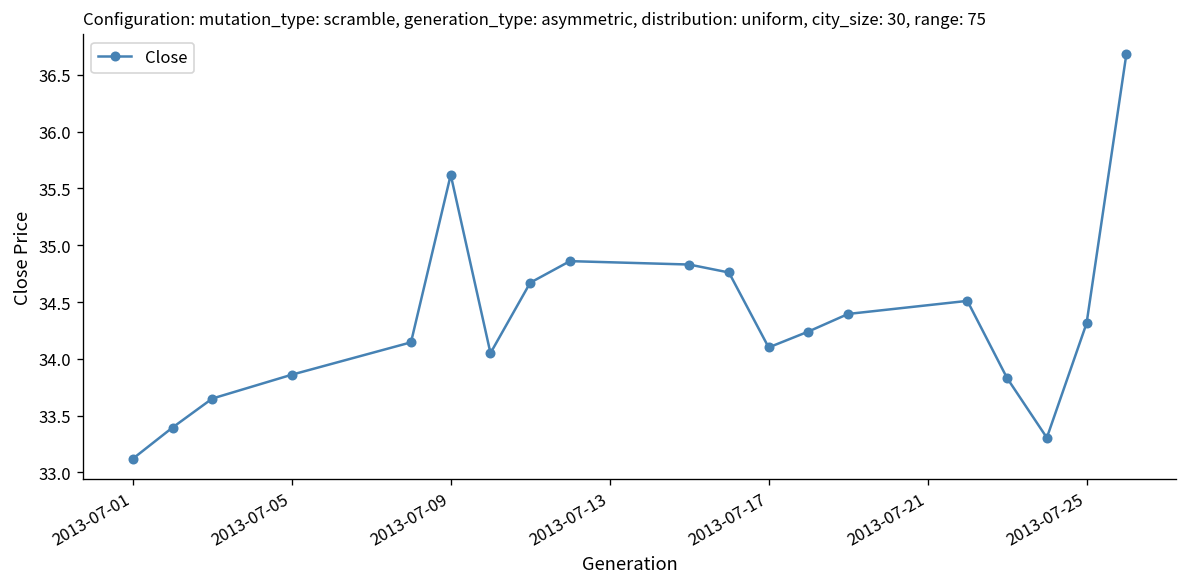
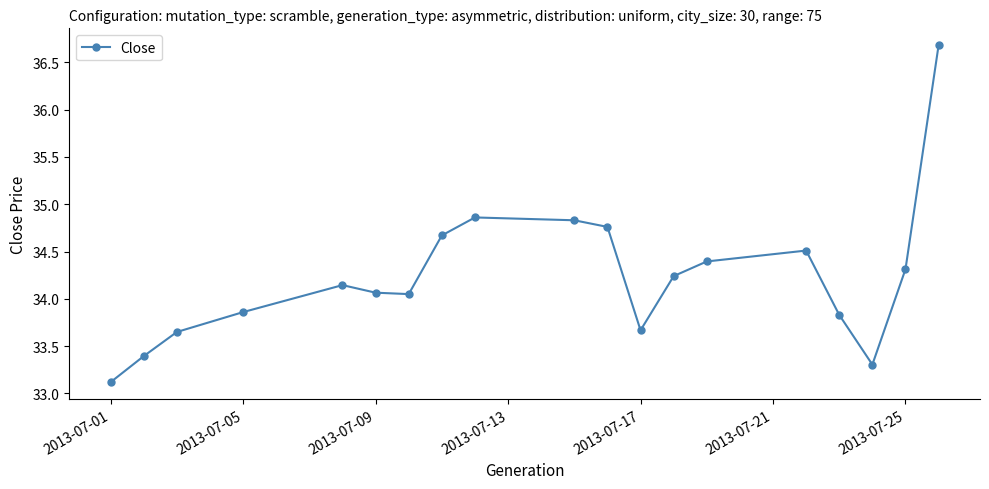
2013-07-09: 35.6 -> 34.1
2013-07-17: 34.1 -> 33.7
